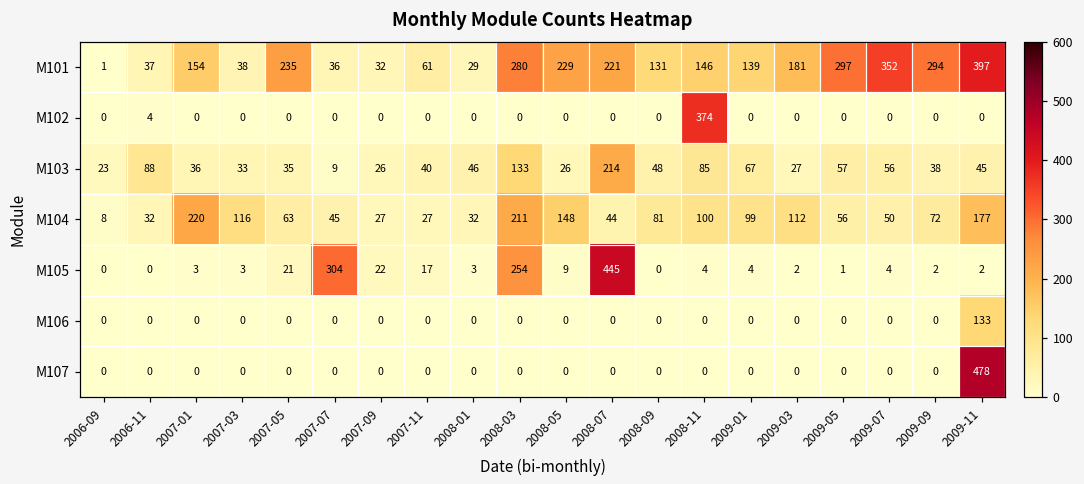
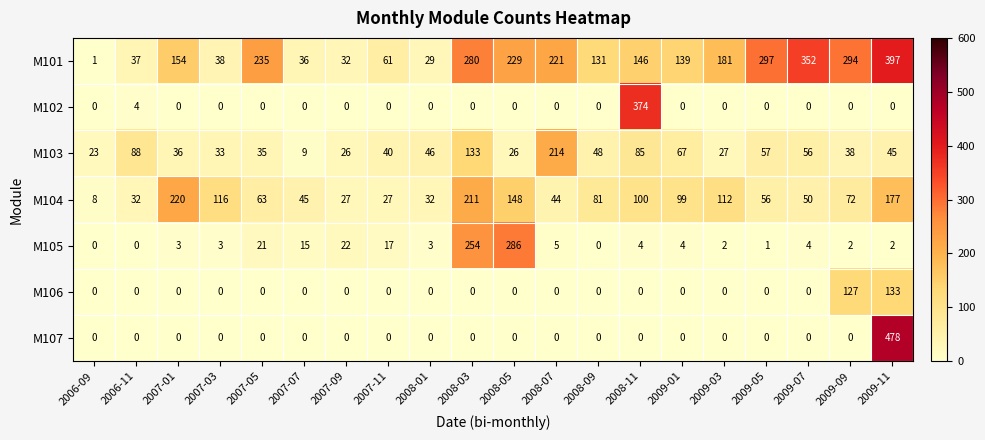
M105, 2007-07: 304 -> 15
M105, 2008-05: 9 -> 286
M105, 2008-07: 445 -> 5
M106, 2009-09: 0 -> 127
